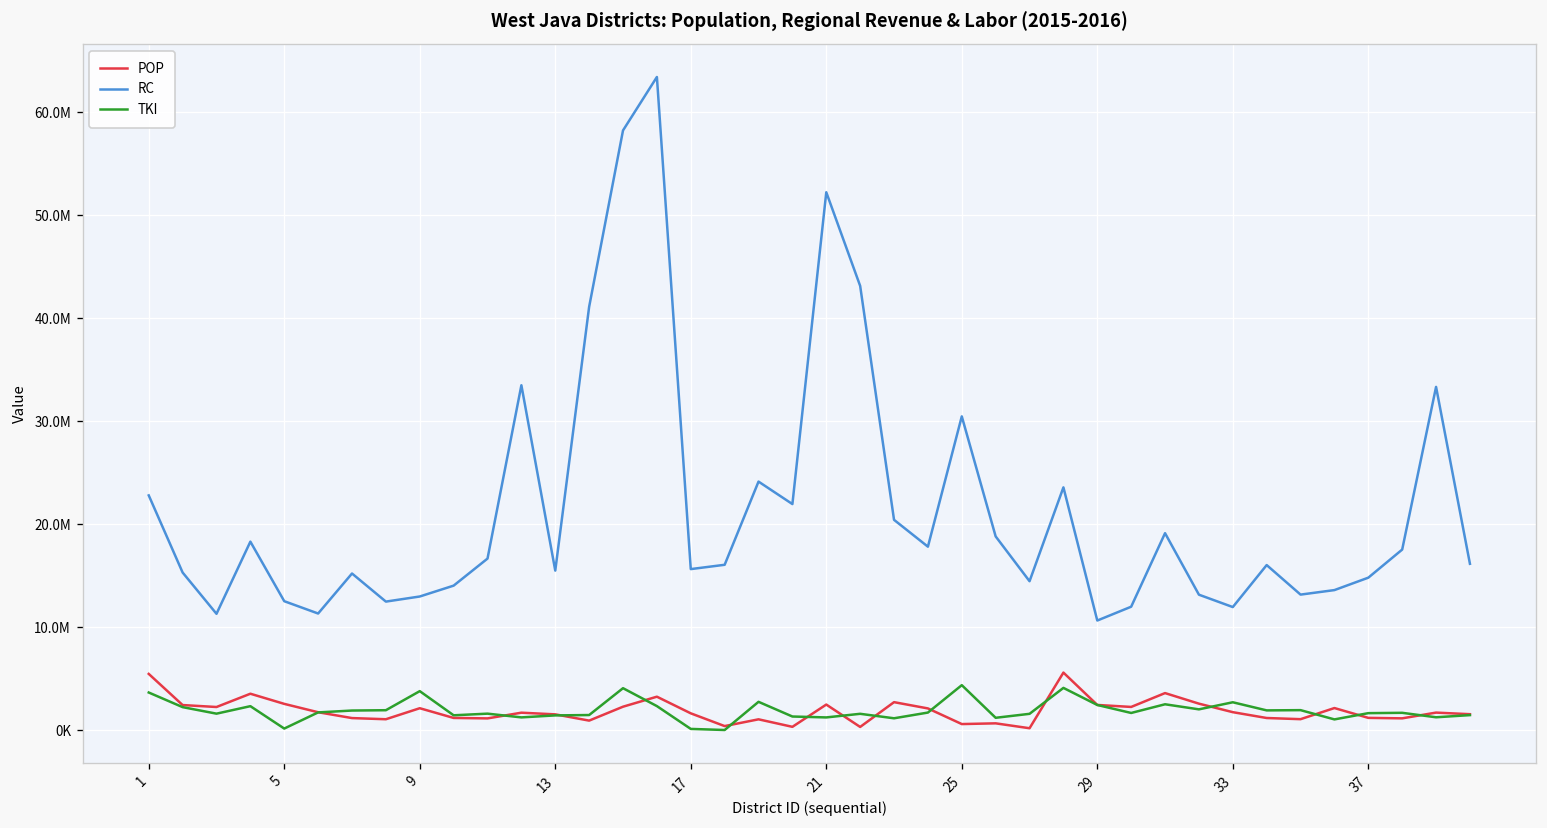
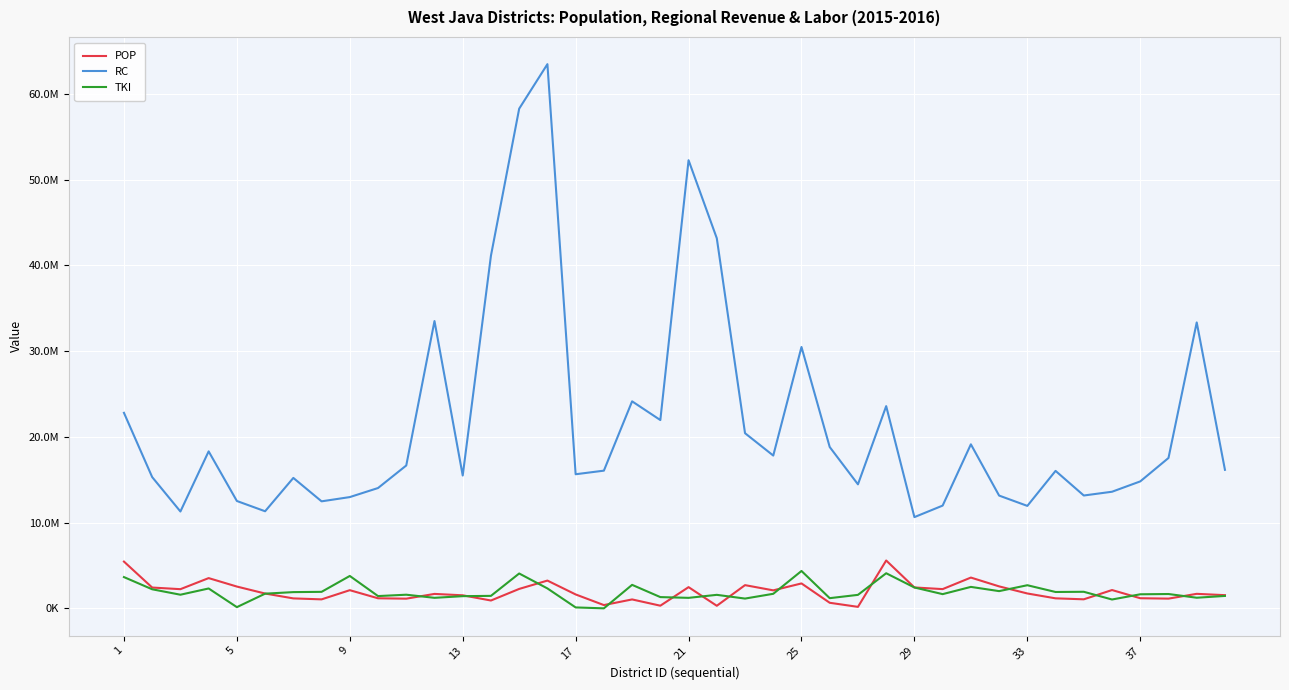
POP, 25: 1000000 -> 3000000
